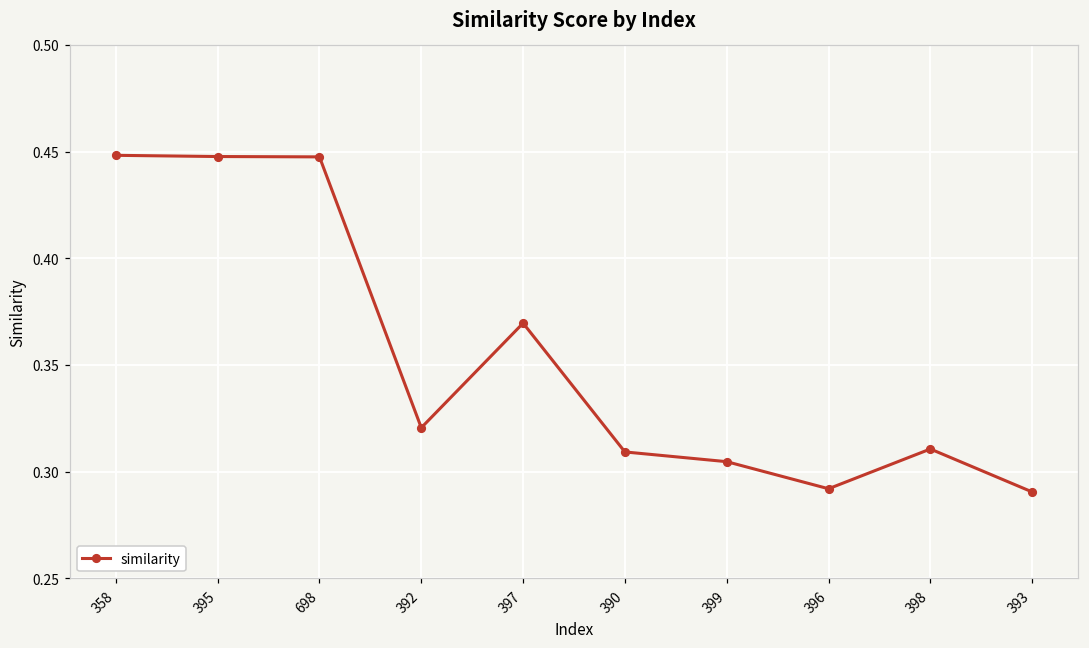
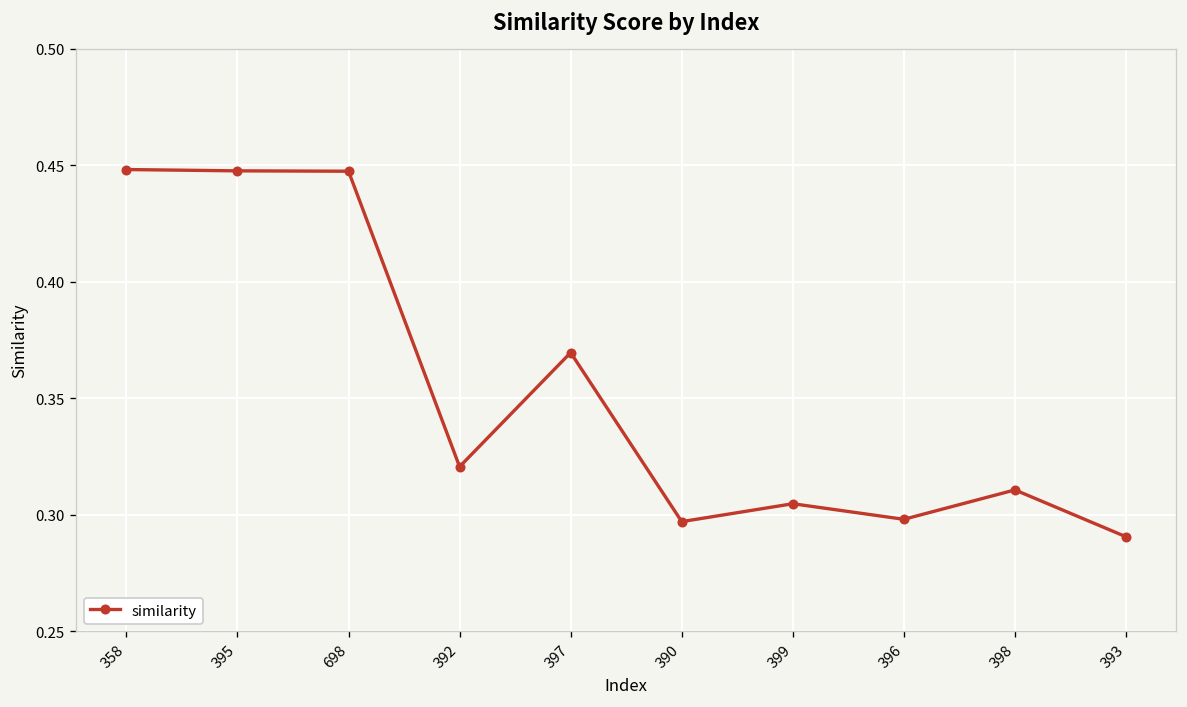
390: 0.309 -> 0.297
396: 0.292 -> 0.298
